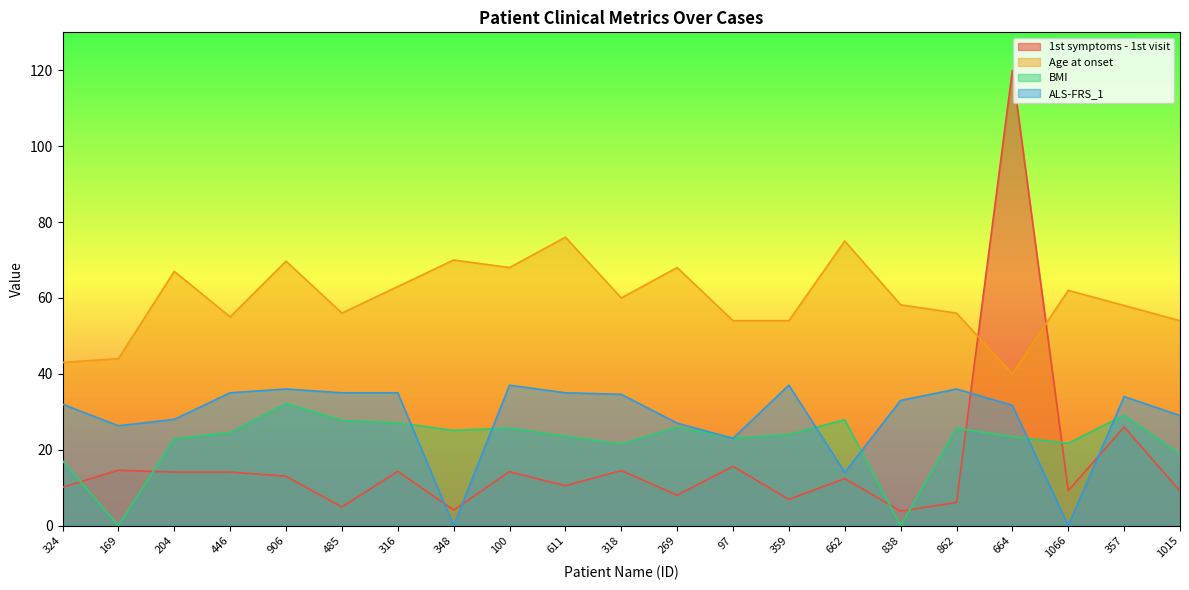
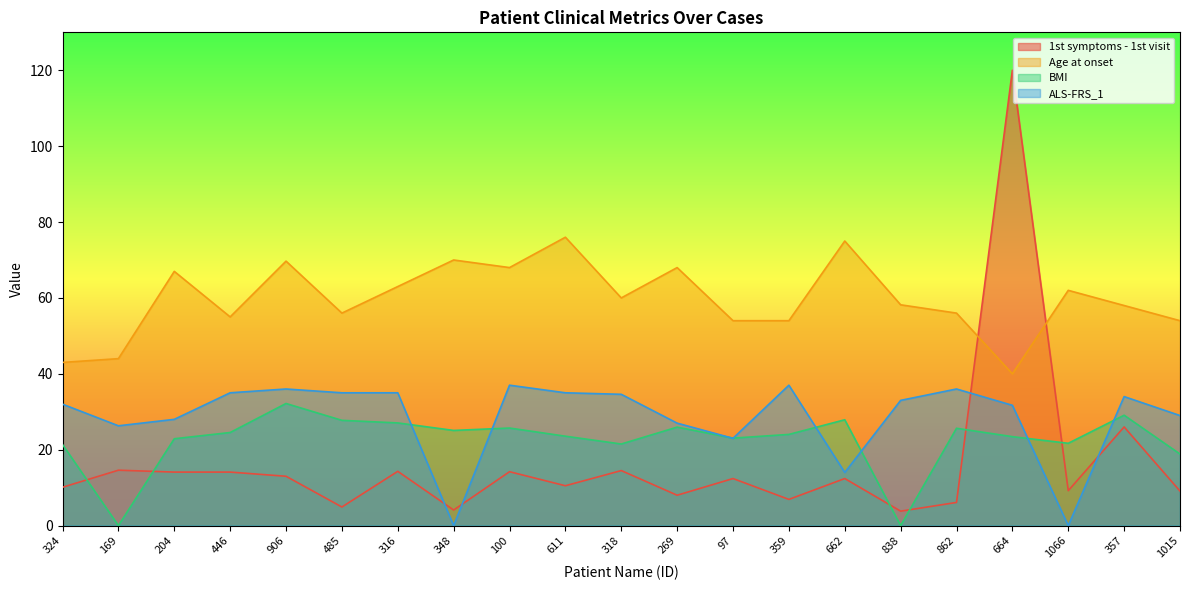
BMI, 324: 17 -> 21
1st symptoms - 1st visit, 97: 16 -> 12
